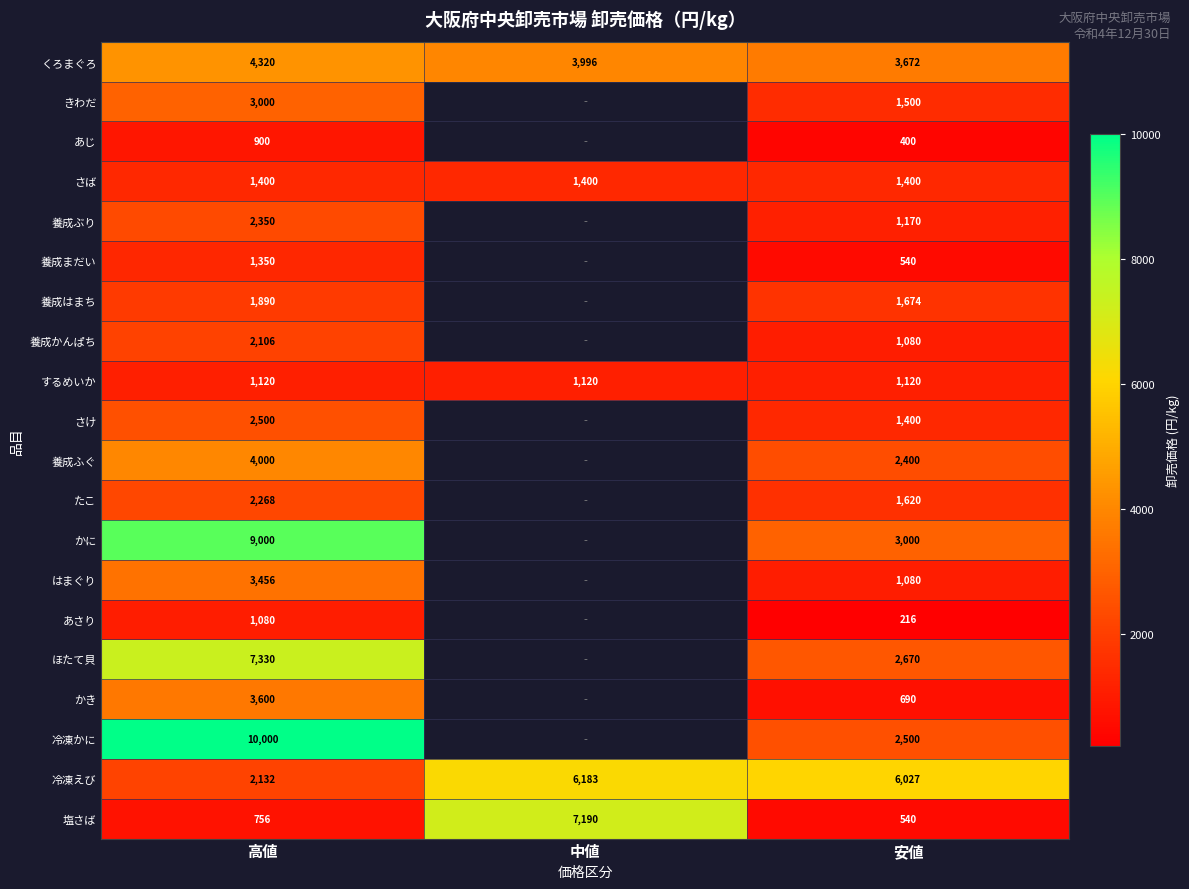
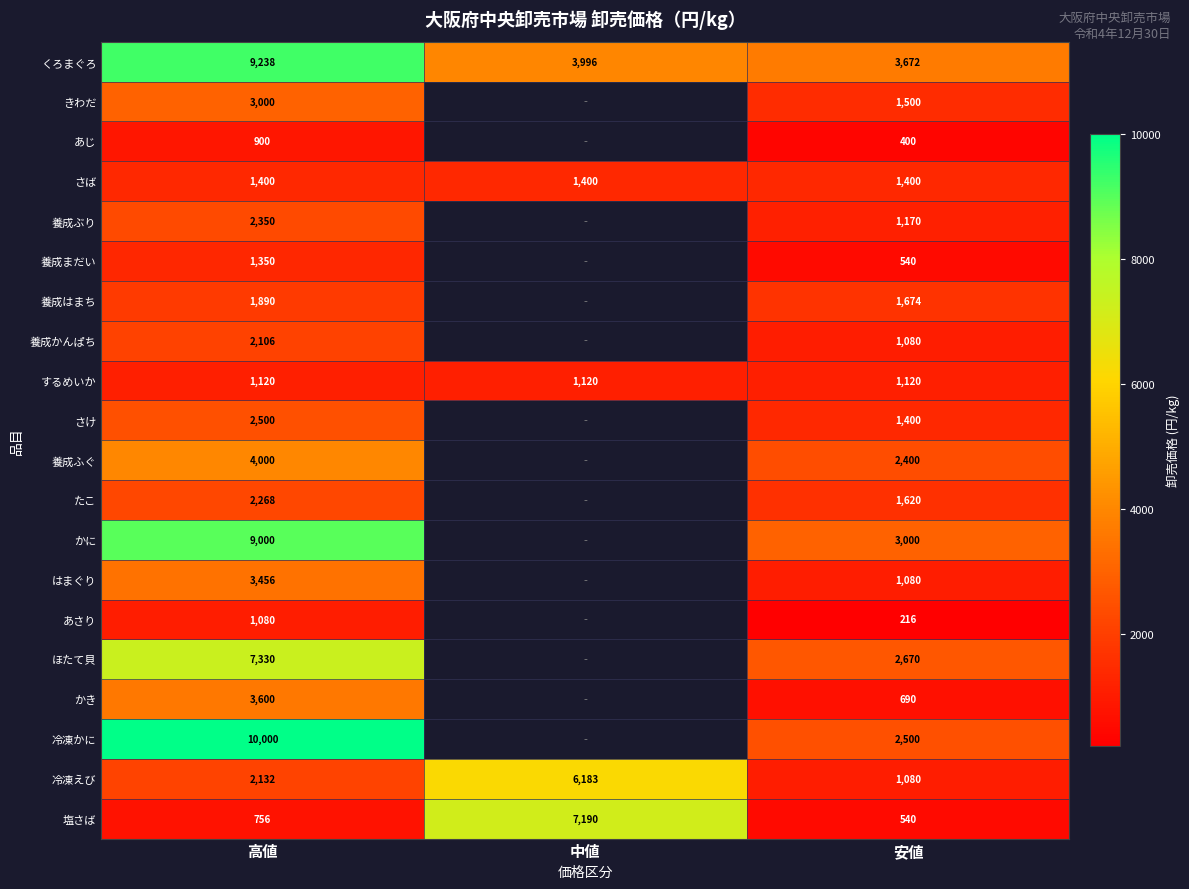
くろまぐろ, 高値: 4,320 -> 9,238
冷凍えび, 安値: 6,027 -> 1,080
